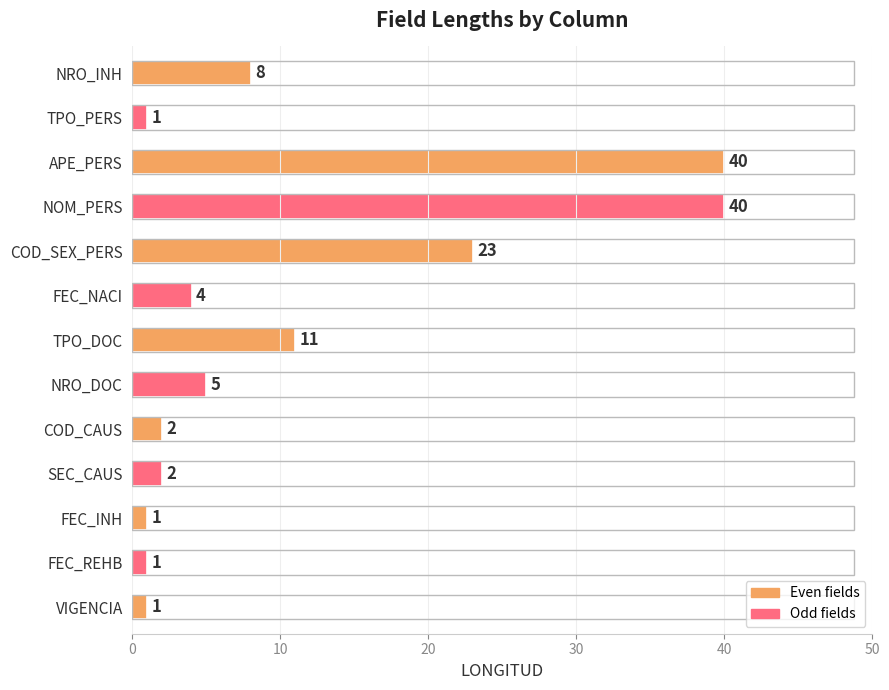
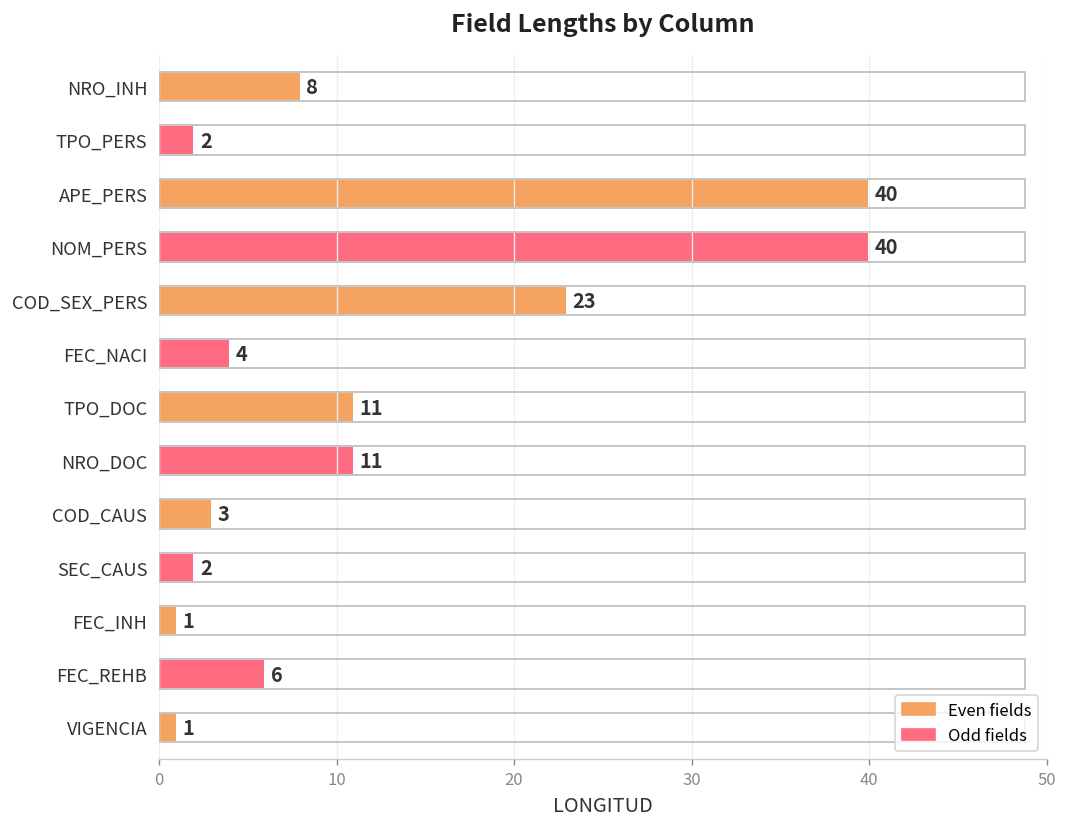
TPO_PERS: 1 -> 2
NRO_DOC: 5 -> 11
COD_CAUS: 2 -> 3
FEC_REHB: 1 -> 6
